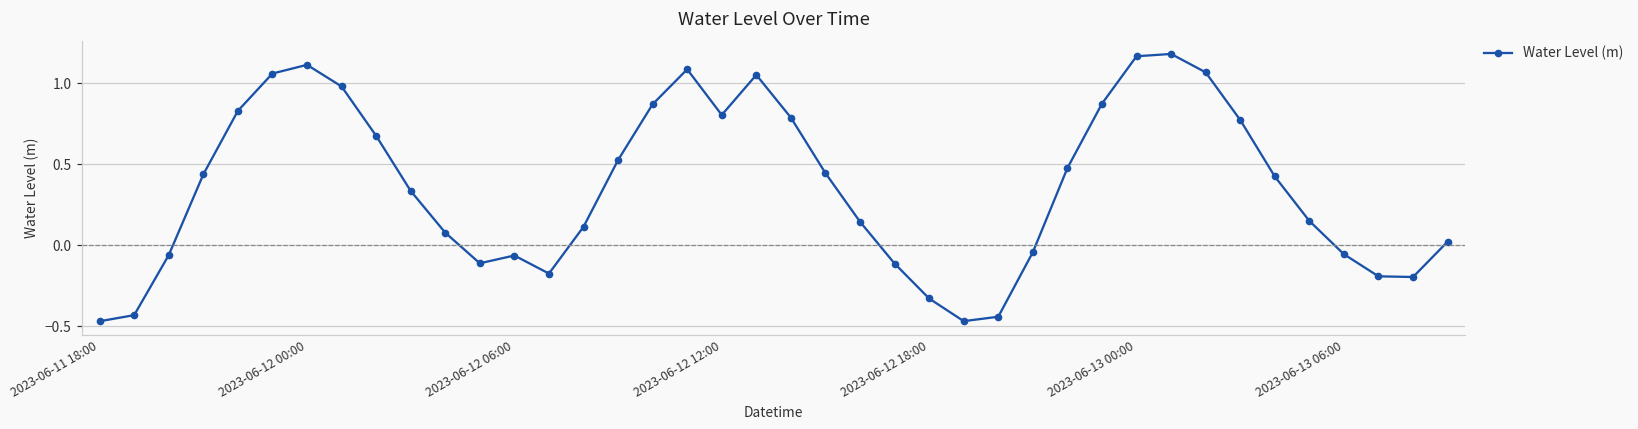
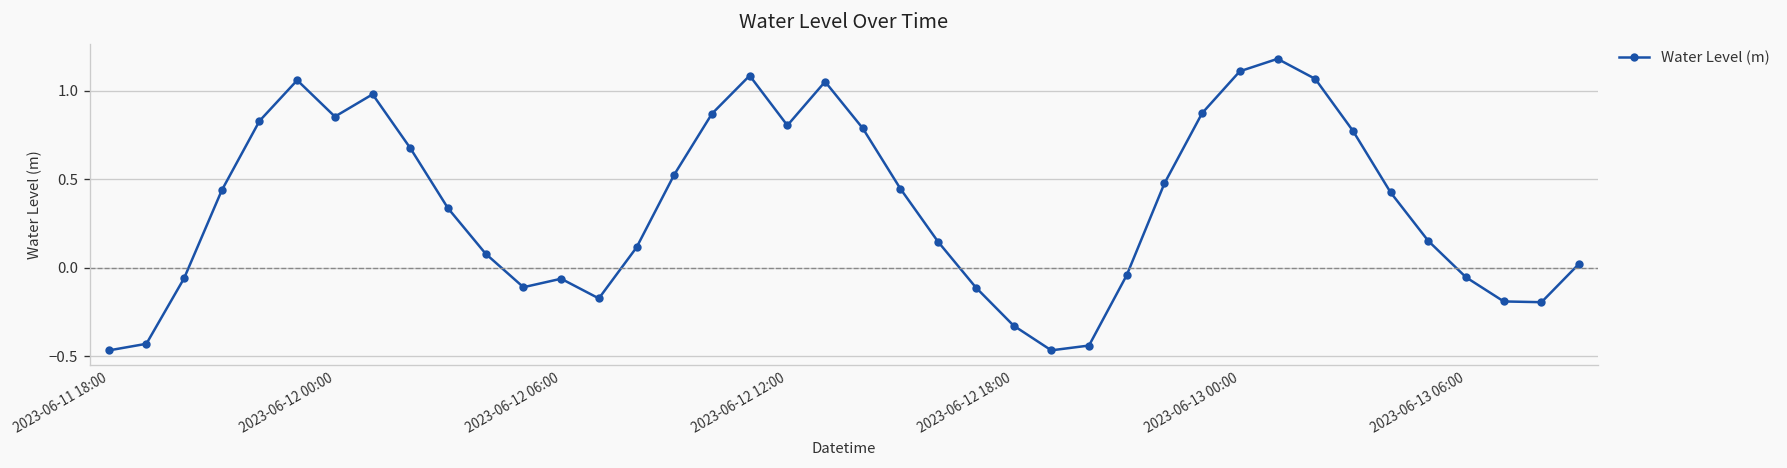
2023-06-12 00:00: 1.11 -> 0.85
2023-06-13 00:00: 1.17 -> 1.11
